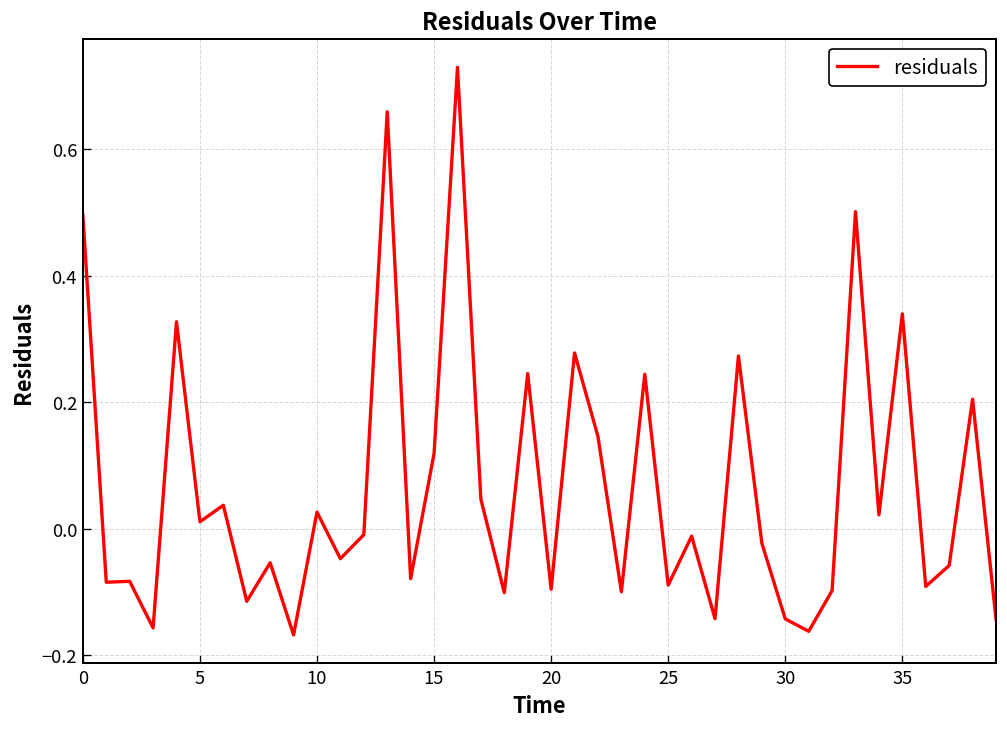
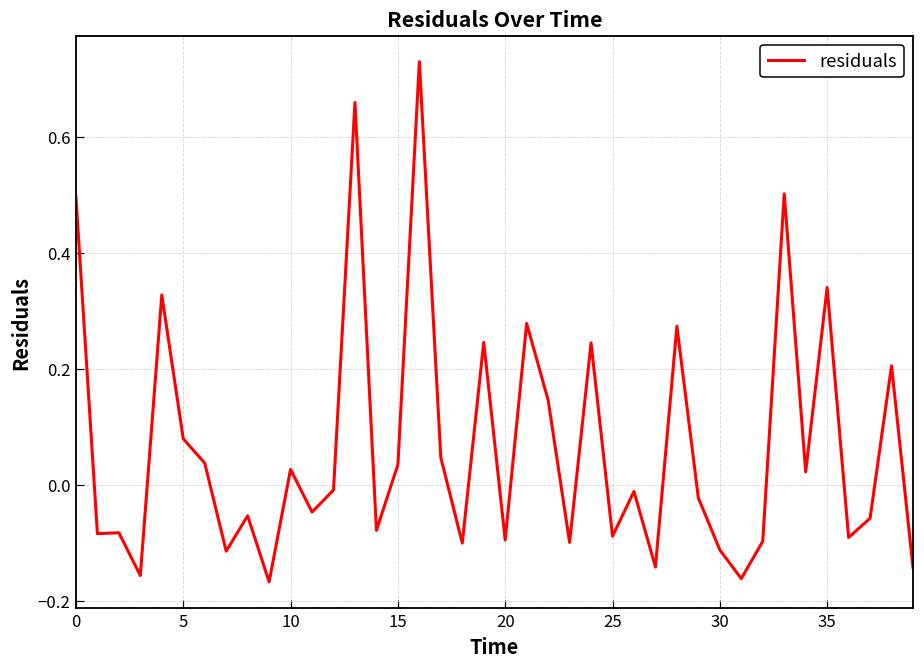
5: 0.01 -> 0.08
15: 0.12 -> 0.03
30: -0.14 -> -0.11
